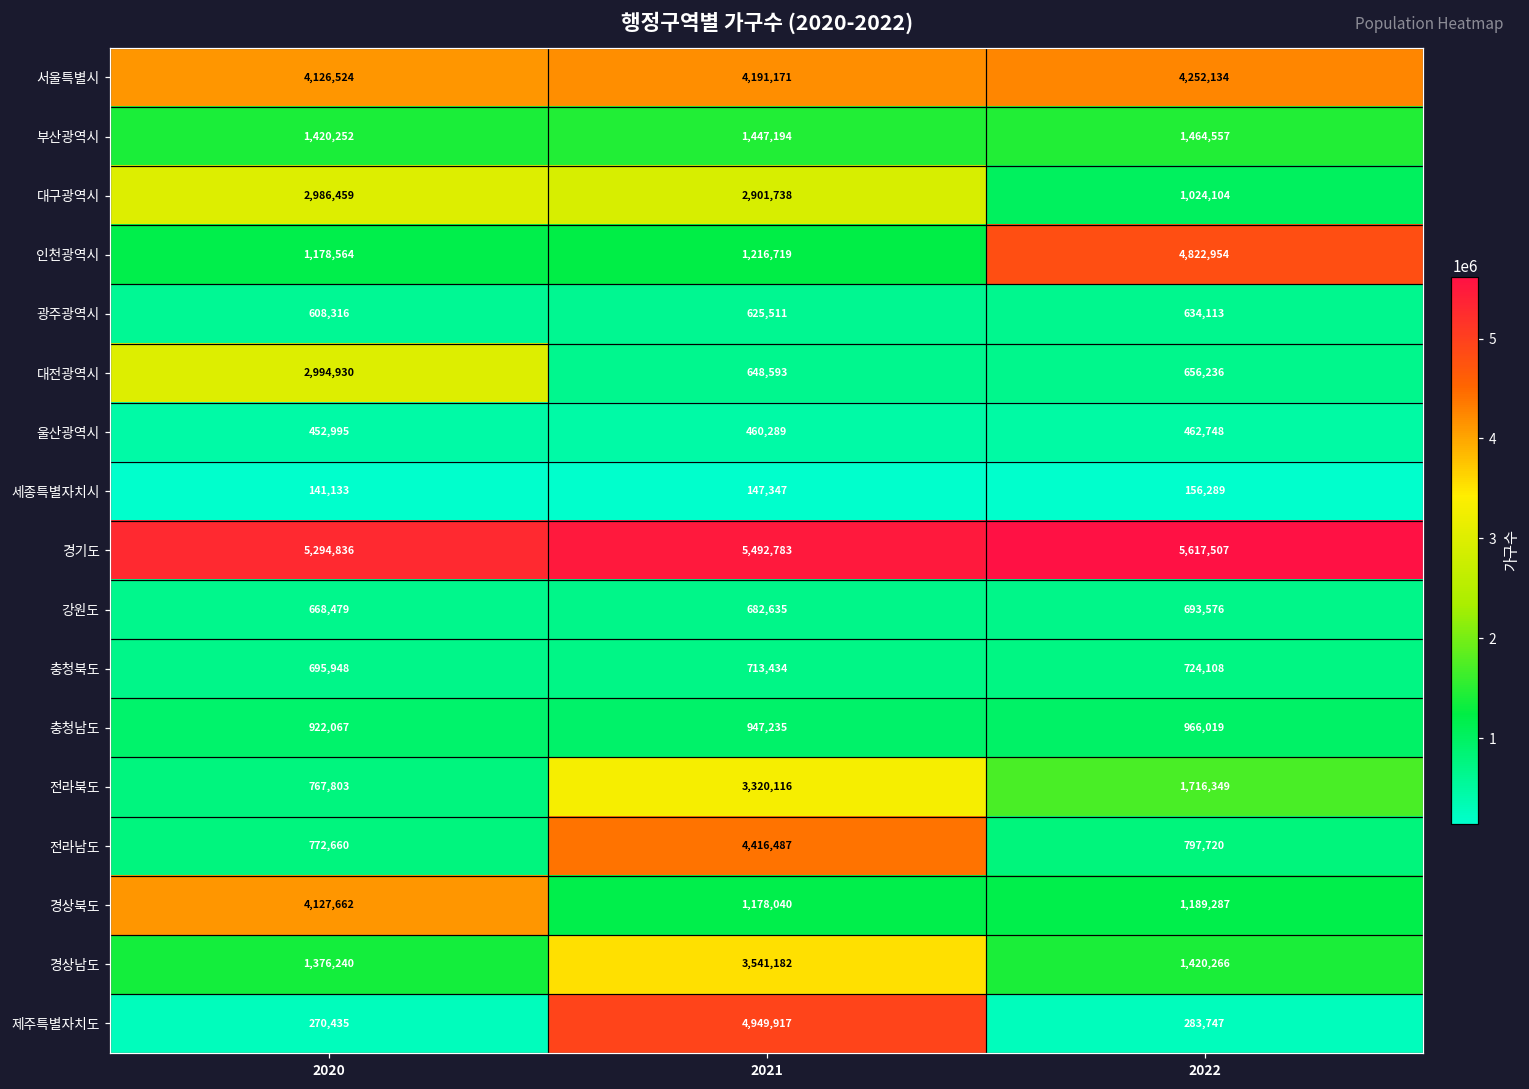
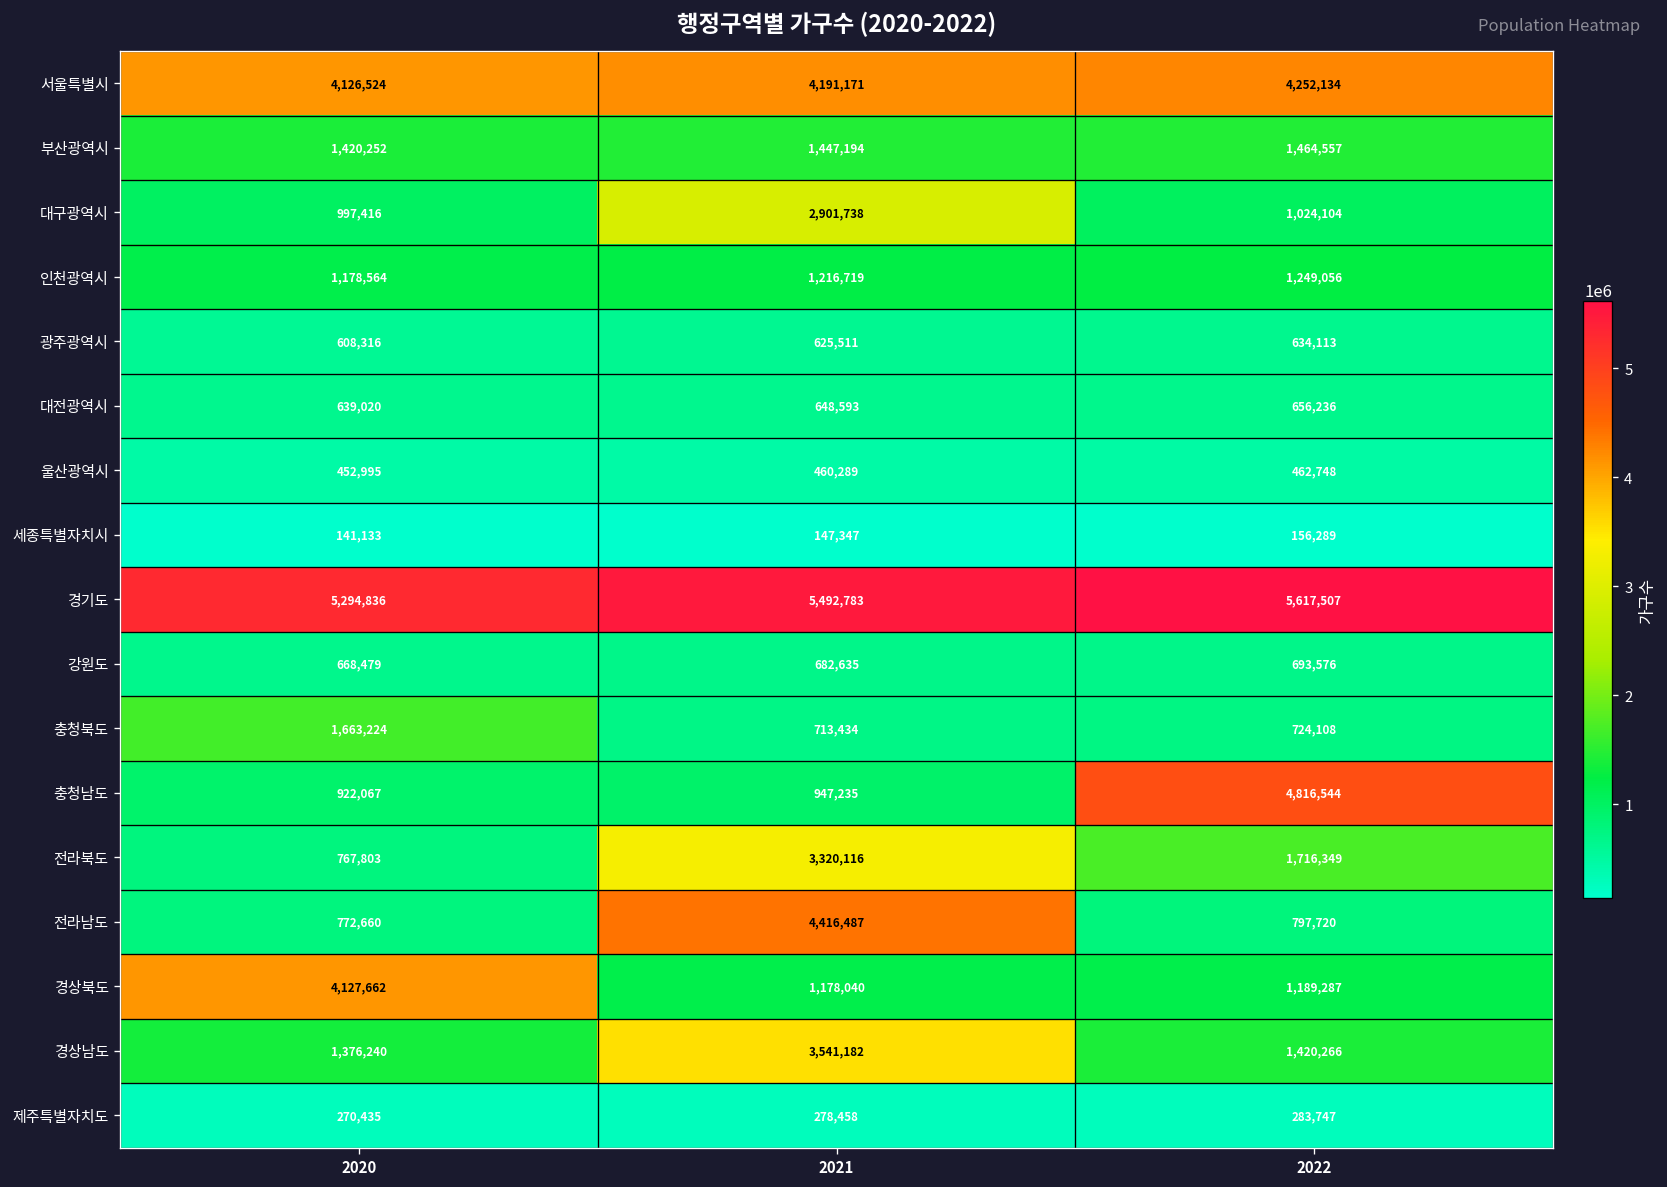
대구광역시, 2020: 2,986,459 -> 997,416
인천광역시, 2022: 4,822,954 -> 1,249,056
대전광역시, 2020: 2,994,930 -> 639,020
충청북도, 2020: 695,948 -> 1,663,224
충청남도, 2022: 966,019 -> 4,816,544
제주특별자치도, 2021: 4,949,917 -> 278,458
